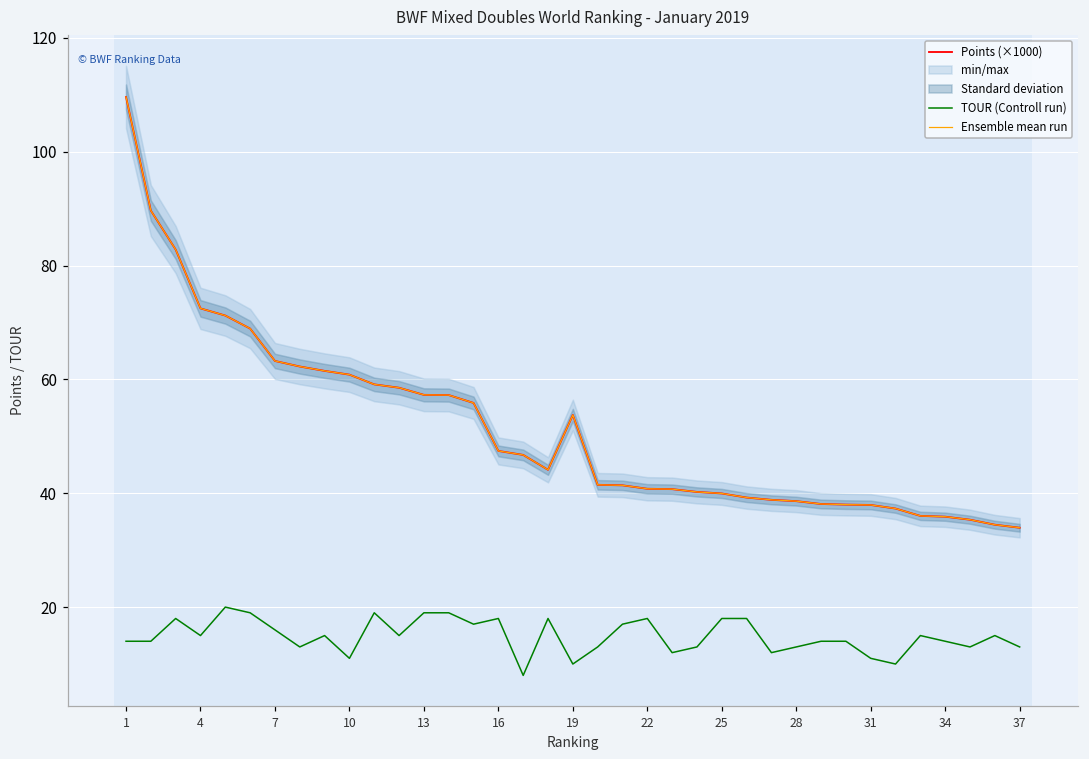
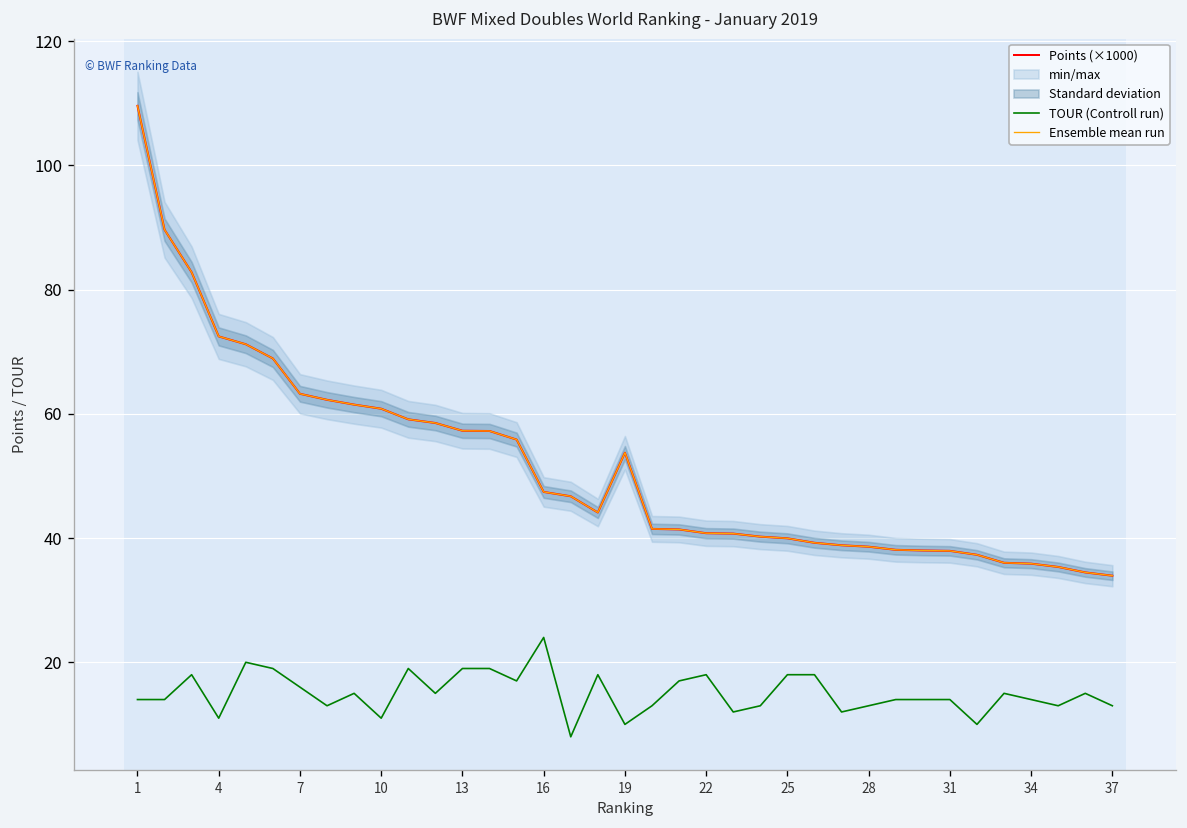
TOUR (Controll run), 4: 15 -> 11
TOUR (Controll run), 16: 18 -> 24
TOUR (Controll run), 31: 11 -> 14
